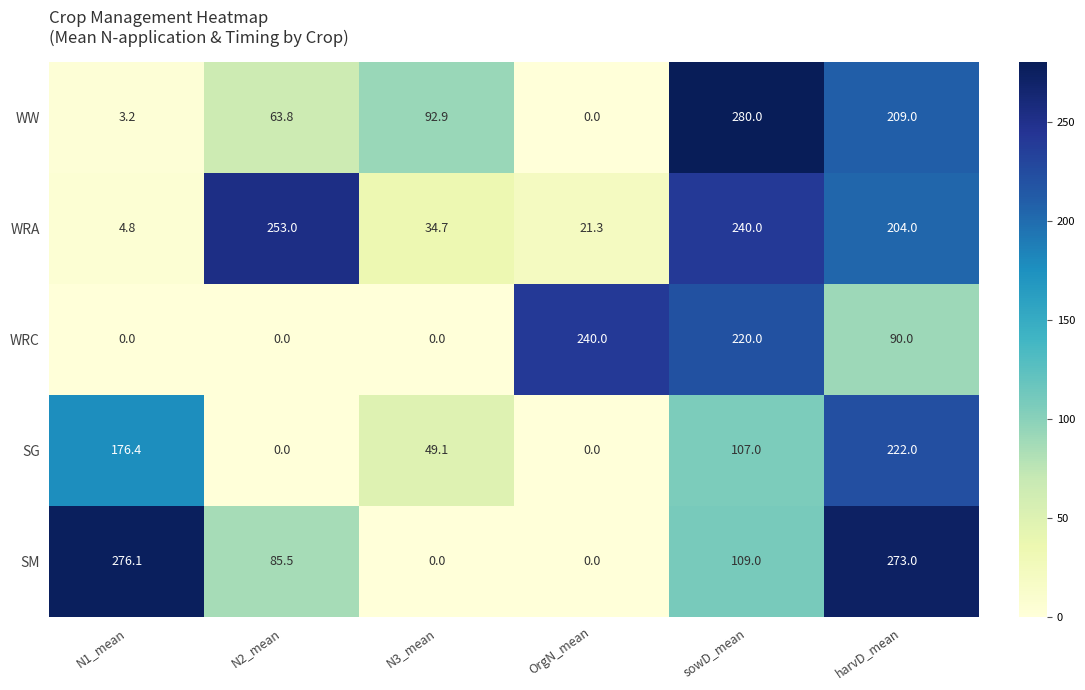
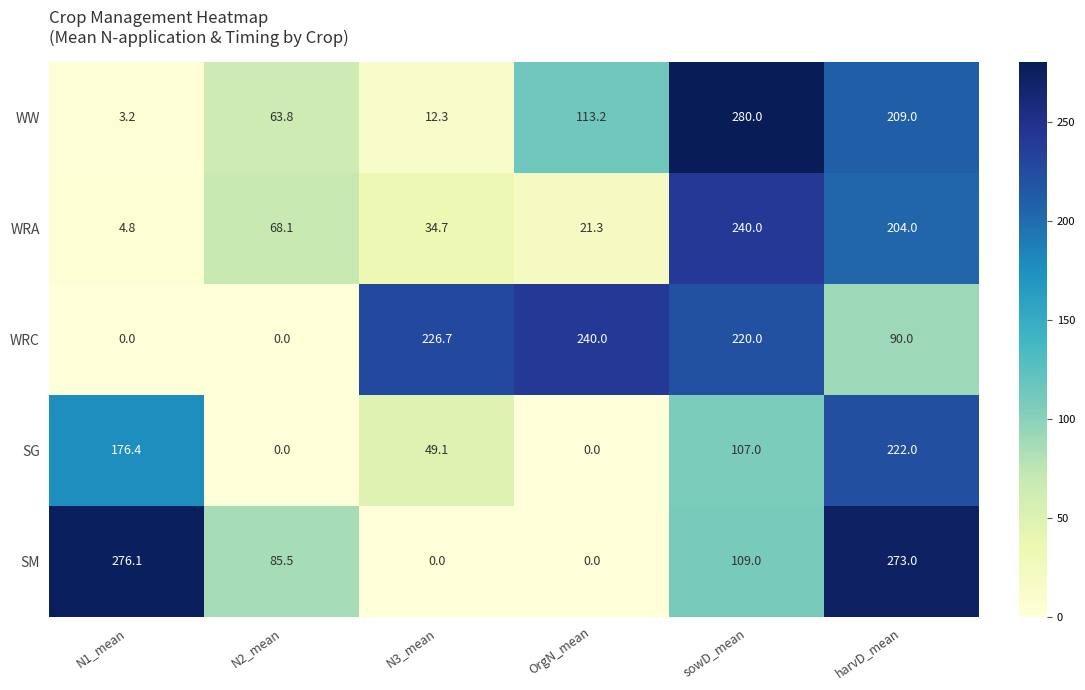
WW, N3_mean: 92.9 -> 12.3
WW, OrgN_mean: 0.0 -> 113.2
WRA, N2_mean: 253.0 -> 68.1
WRC, N3_mean: 0.0 -> 226.7
